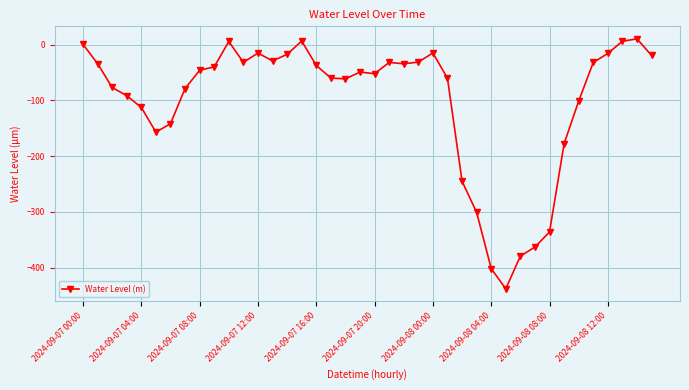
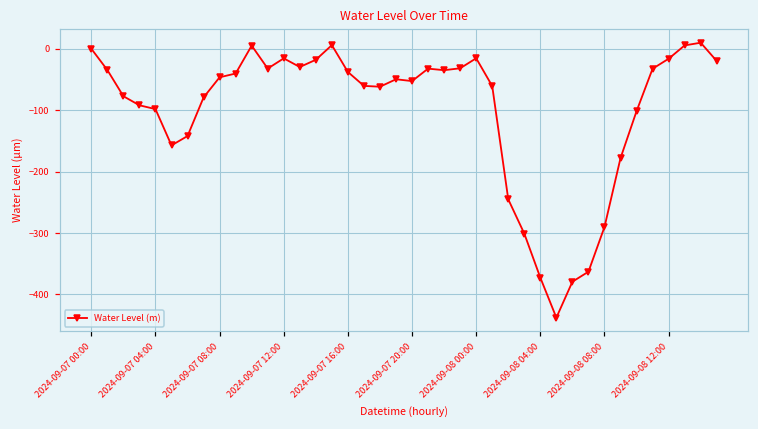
2024-09-07 04:00: -110 -> -100
2024-09-08 04:00: -400 -> -370
2024-09-08 08:00: -340 -> -290
